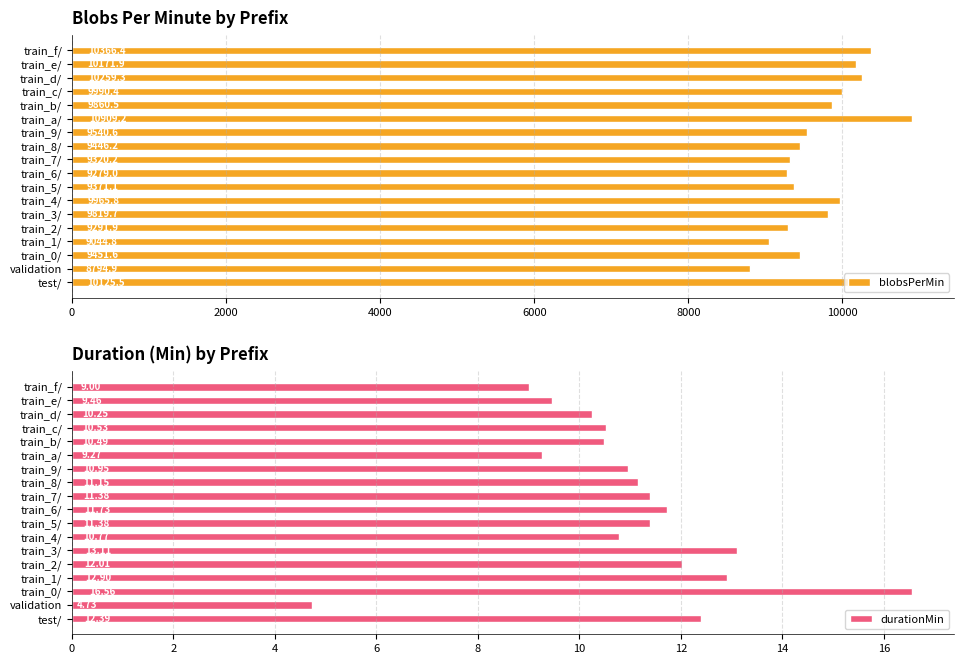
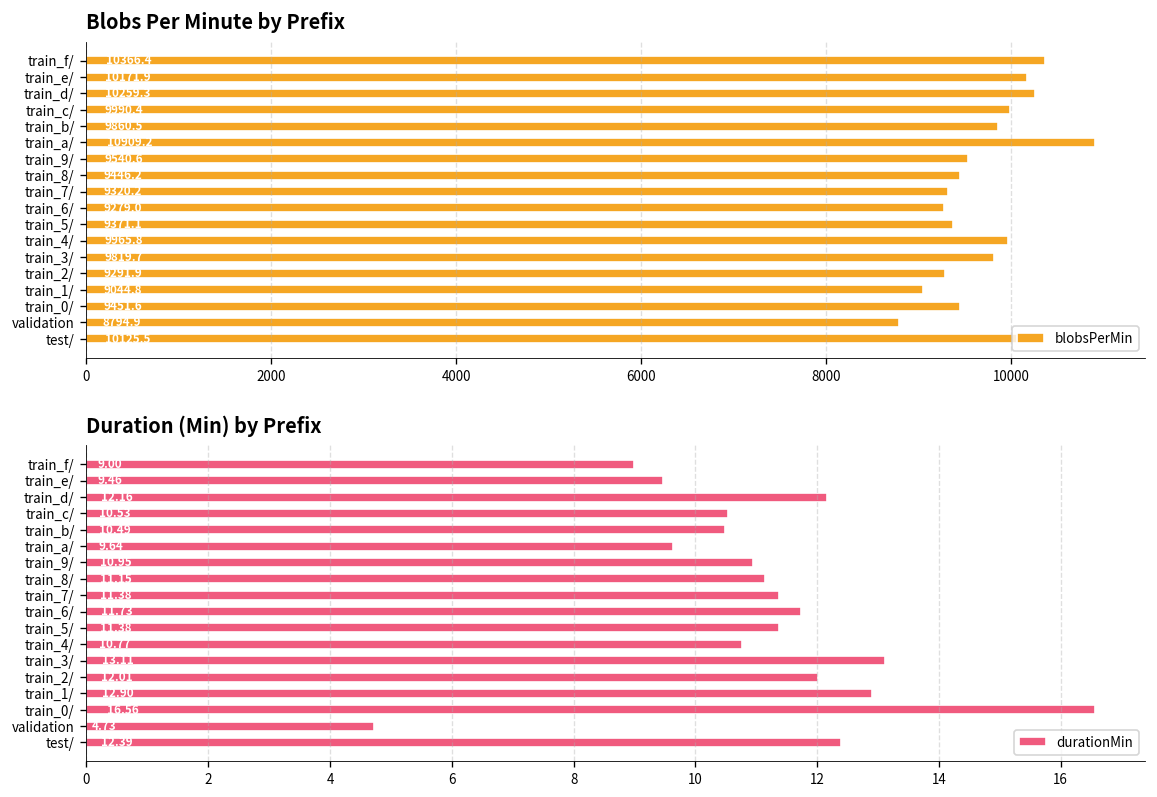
Duration (Min) by Prefix, train_d/: 10.25 -> 12.16
Duration (Min) by Prefix, train_a/: 9.27 -> 9.64
